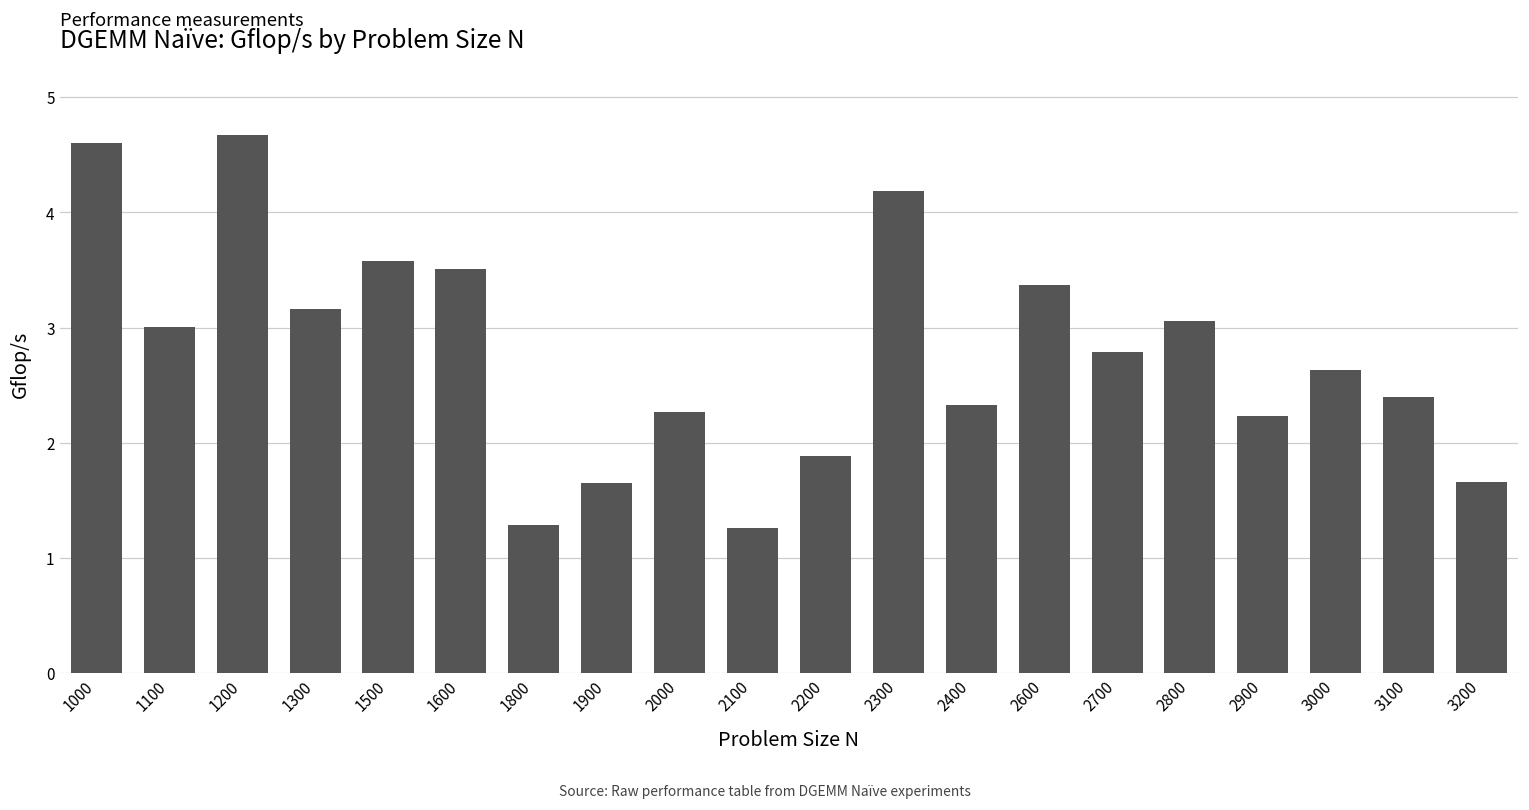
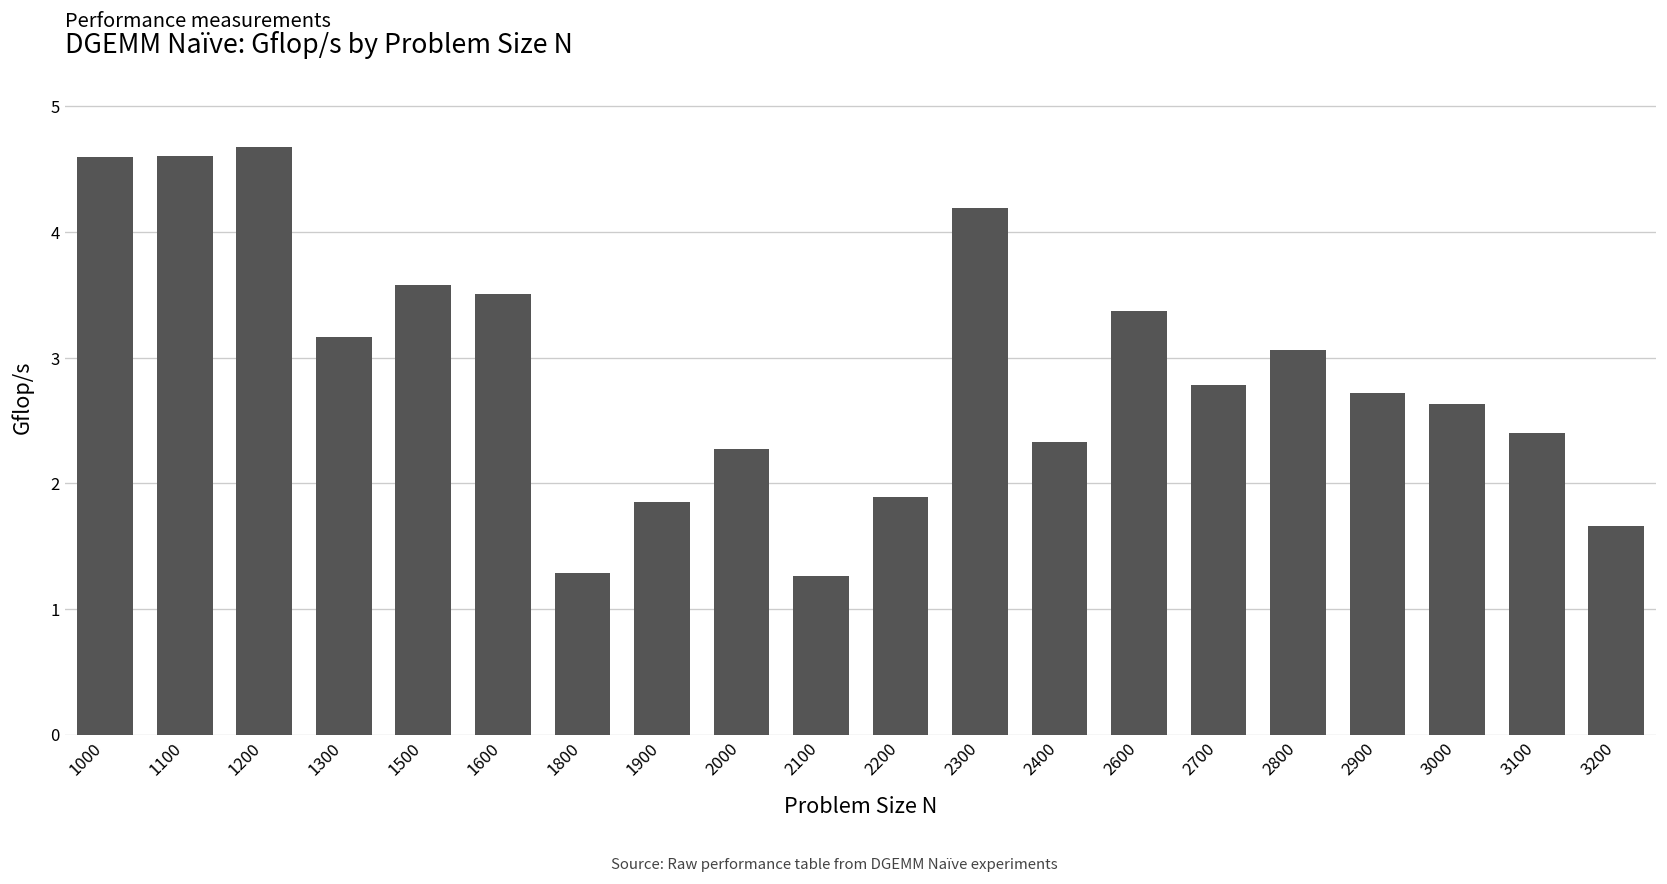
1100: 3.00 -> 4.61
1900: 1.65 -> 1.85
2900: 2.23 -> 2.72
